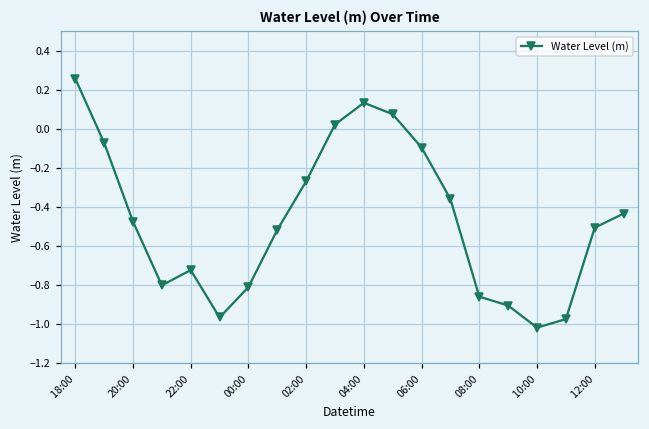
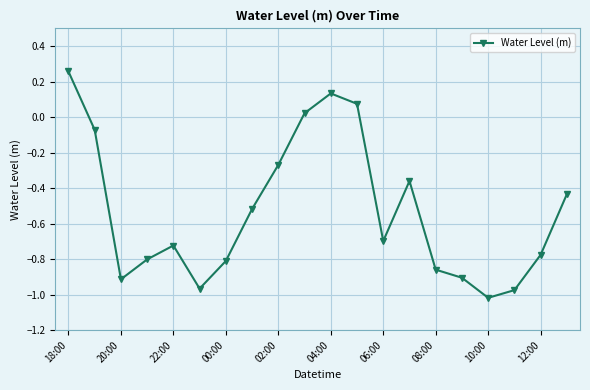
20:00: -0.48 -> -0.91
06:00: -0.10 -> -0.70
12:00: -0.51 -> -0.78
